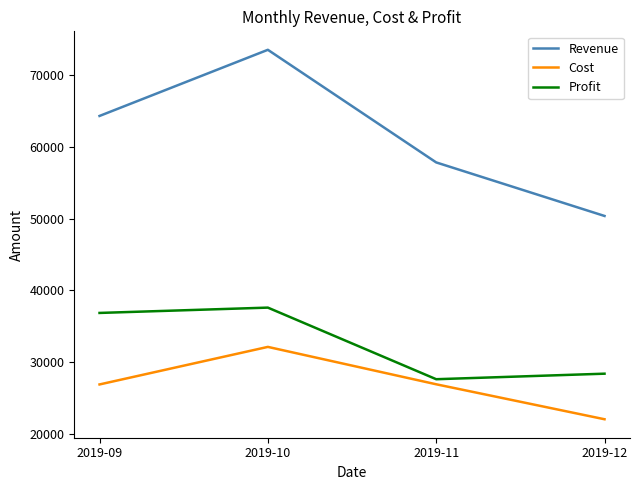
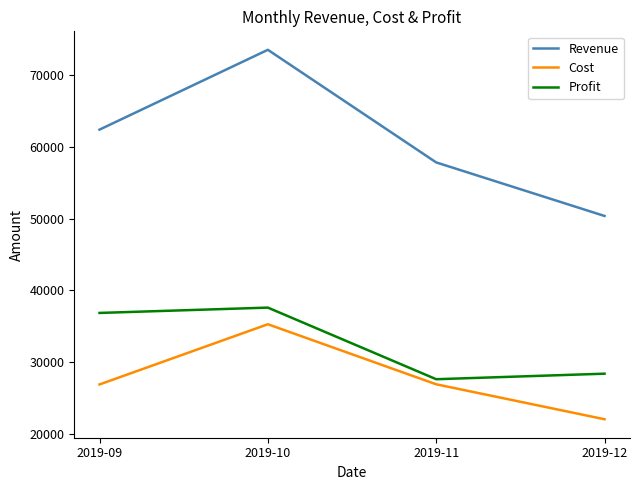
Revenue, 2019-09: 64000 -> 62000
Cost, 2019-10: 32000 -> 35000
